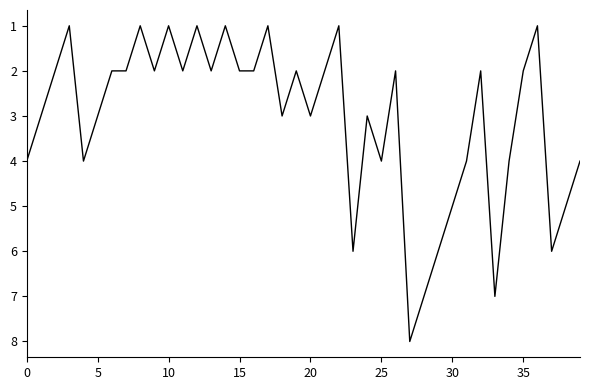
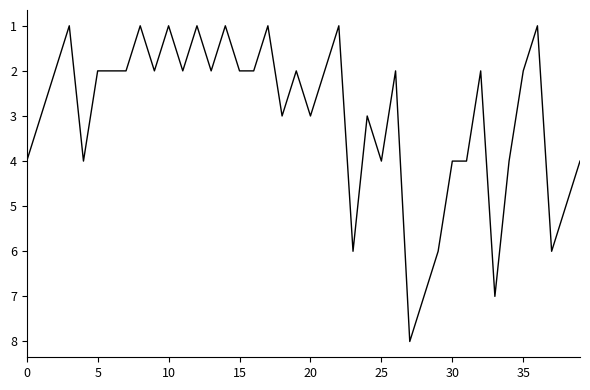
5: 3 -> 2
30: 5 -> 4
